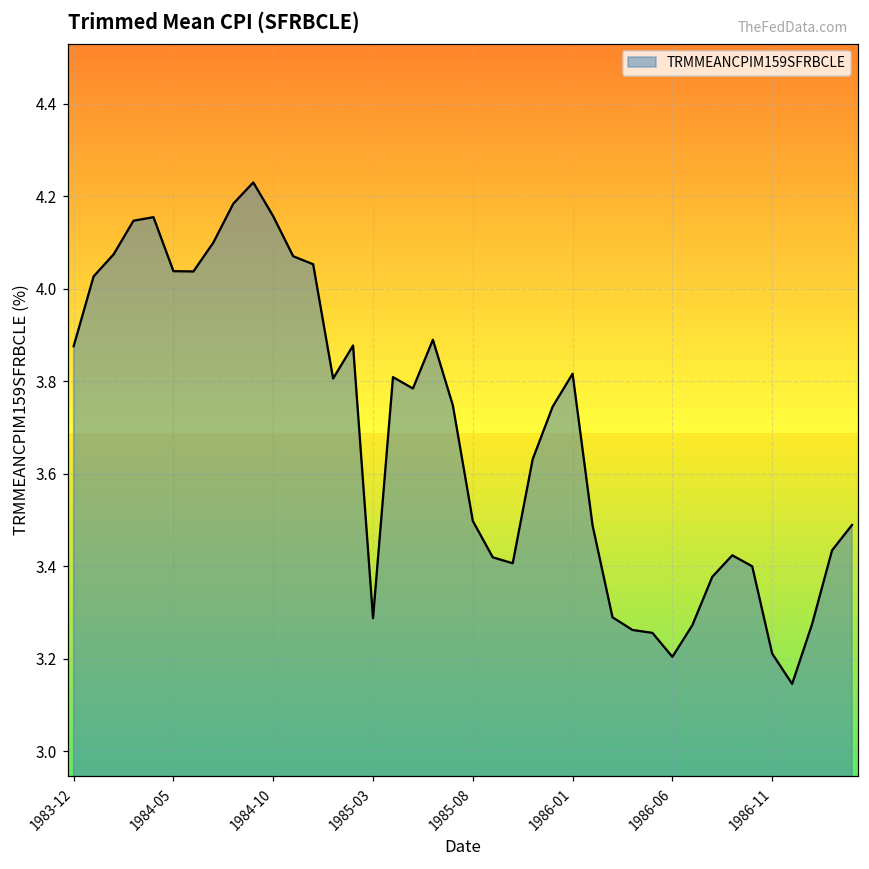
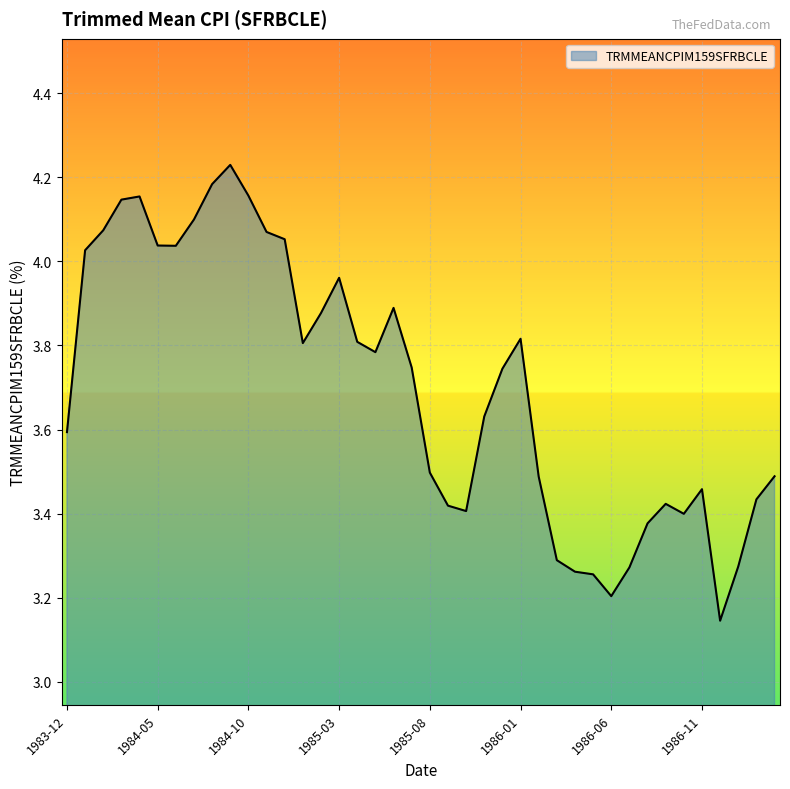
1983-12: 3.88 -> 3.59
1985-03: 3.29 -> 3.96
1986-11: 3.21 -> 3.46
